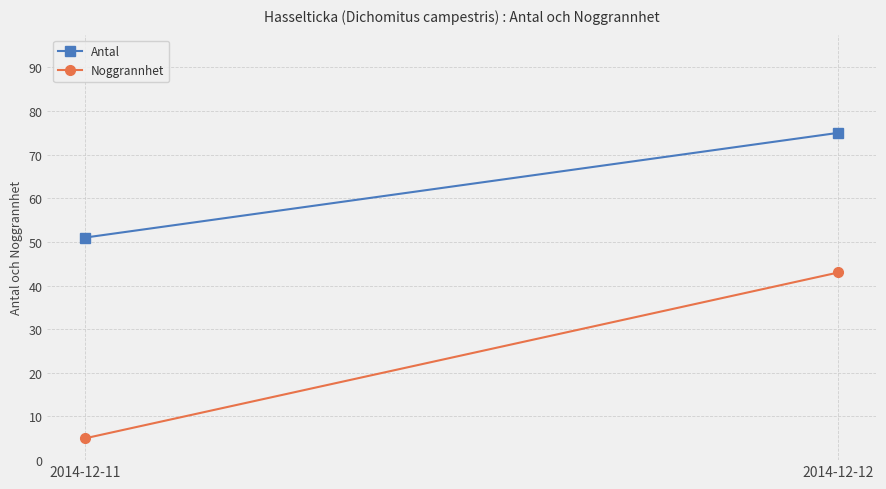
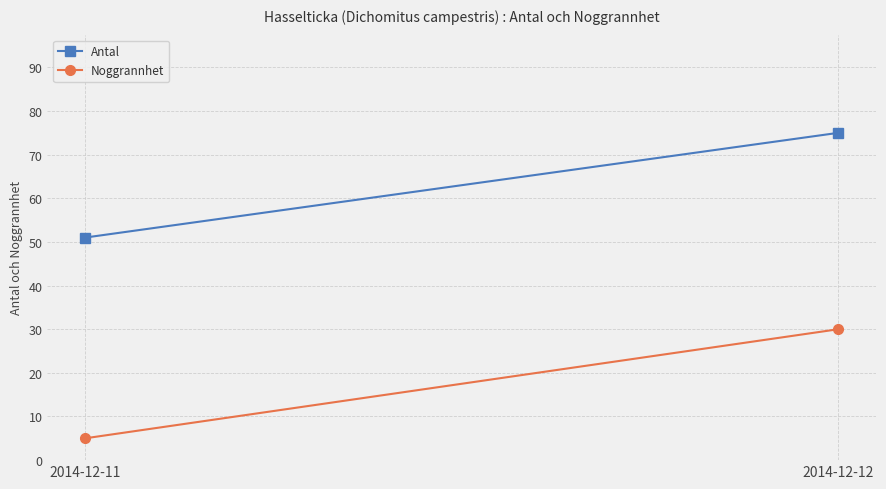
Noggrannhet, 2014-12-12: 43 -> 30
